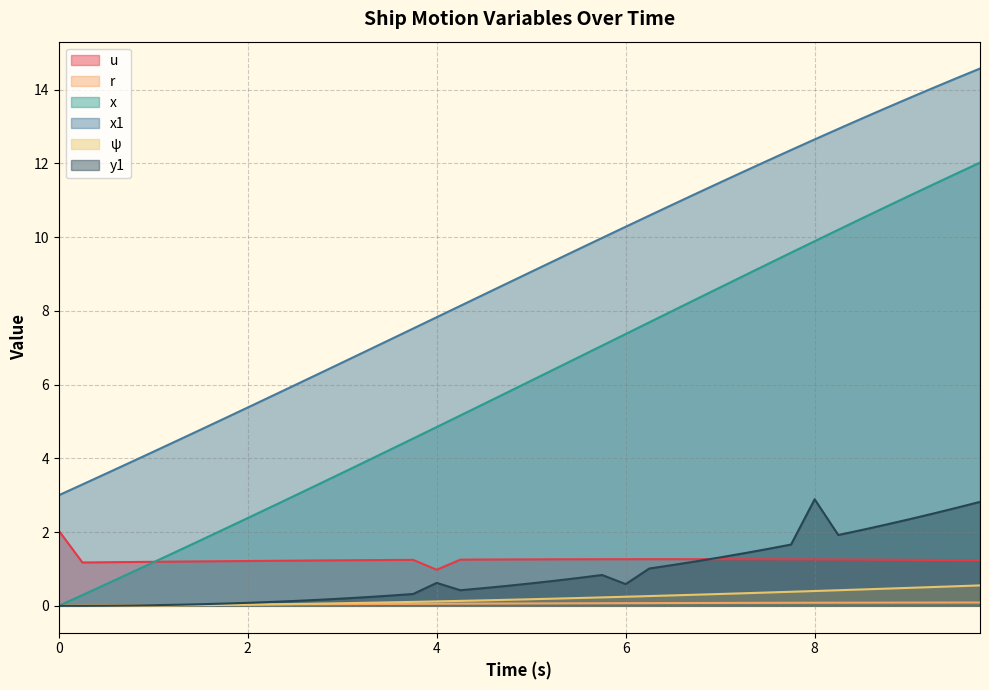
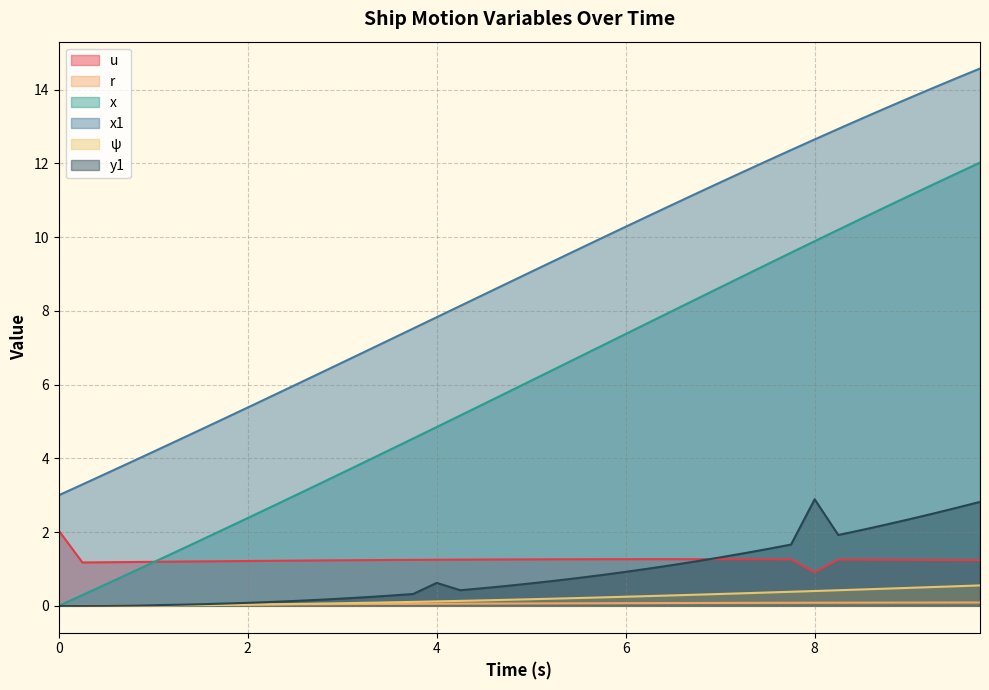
u, 4: 1.0 -> 1.3
y1, 6: 0.6 -> 0.9
u, 8: 1.3 -> 0.9
